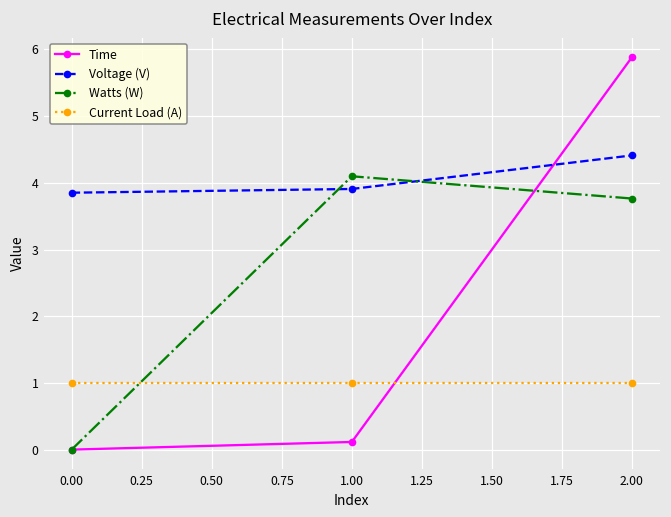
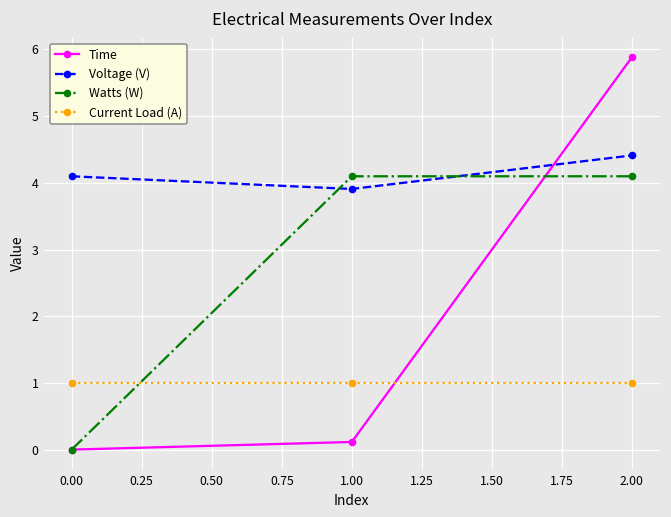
Voltage (V), 0.00: 3.9 -> 4.1
Watts (W), 2.00: 3.8 -> 4.1
